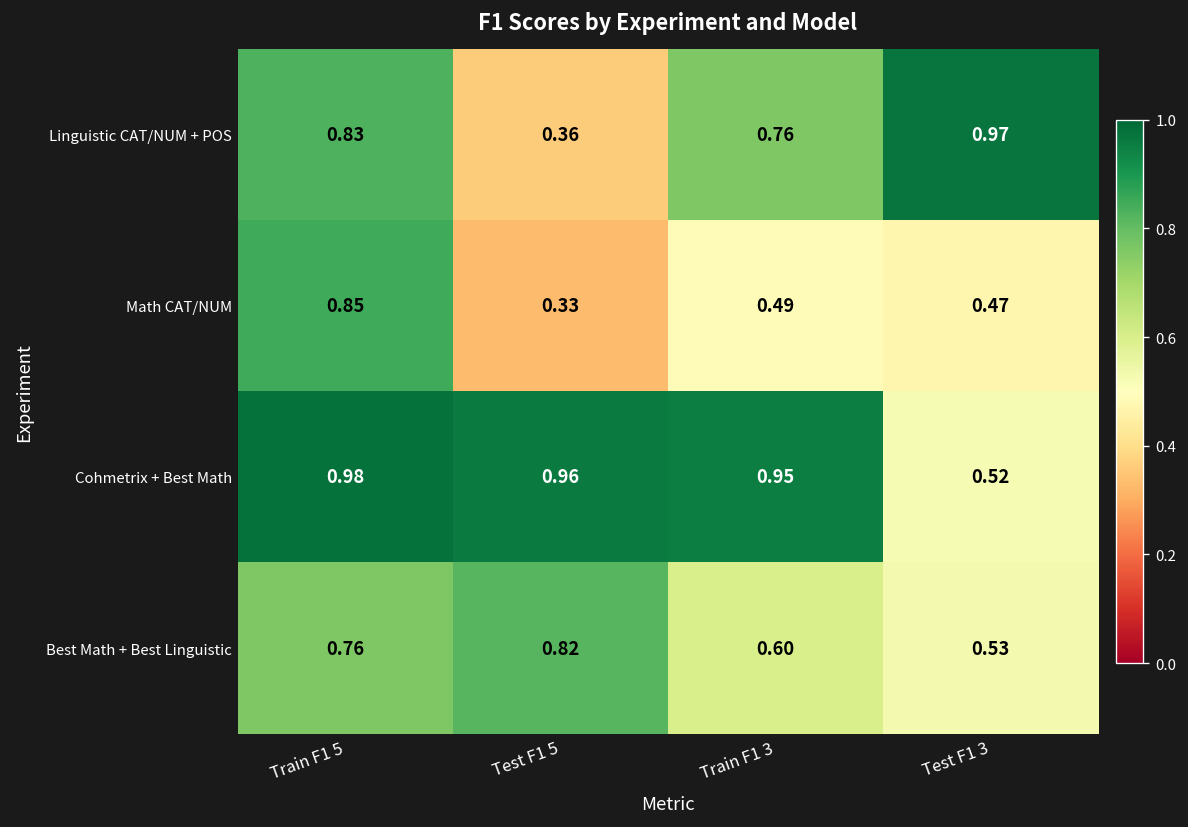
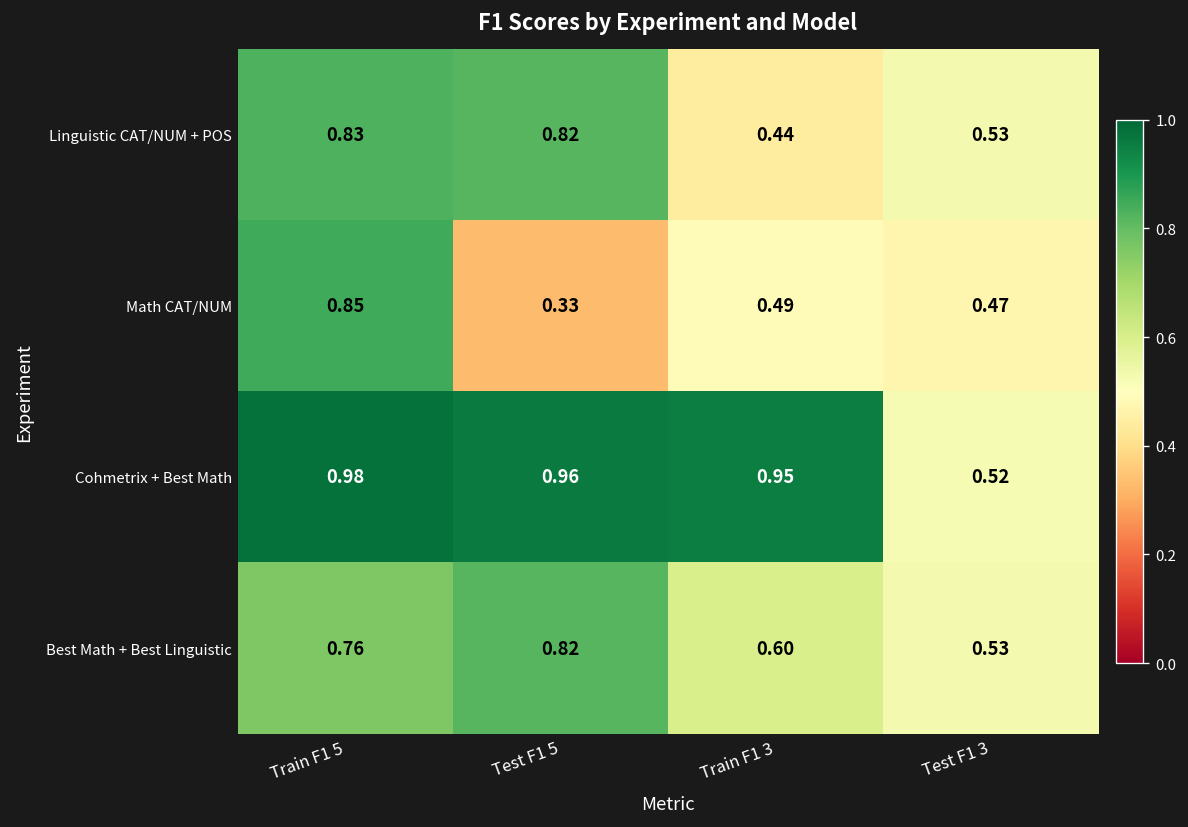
Linguistic CAT/NUM + POS, Test F1 5: 0.36 -> 0.82
Linguistic CAT/NUM + POS, Train F1 3: 0.76 -> 0.44
Linguistic CAT/NUM + POS, Test F1 3: 0.97 -> 0.53
